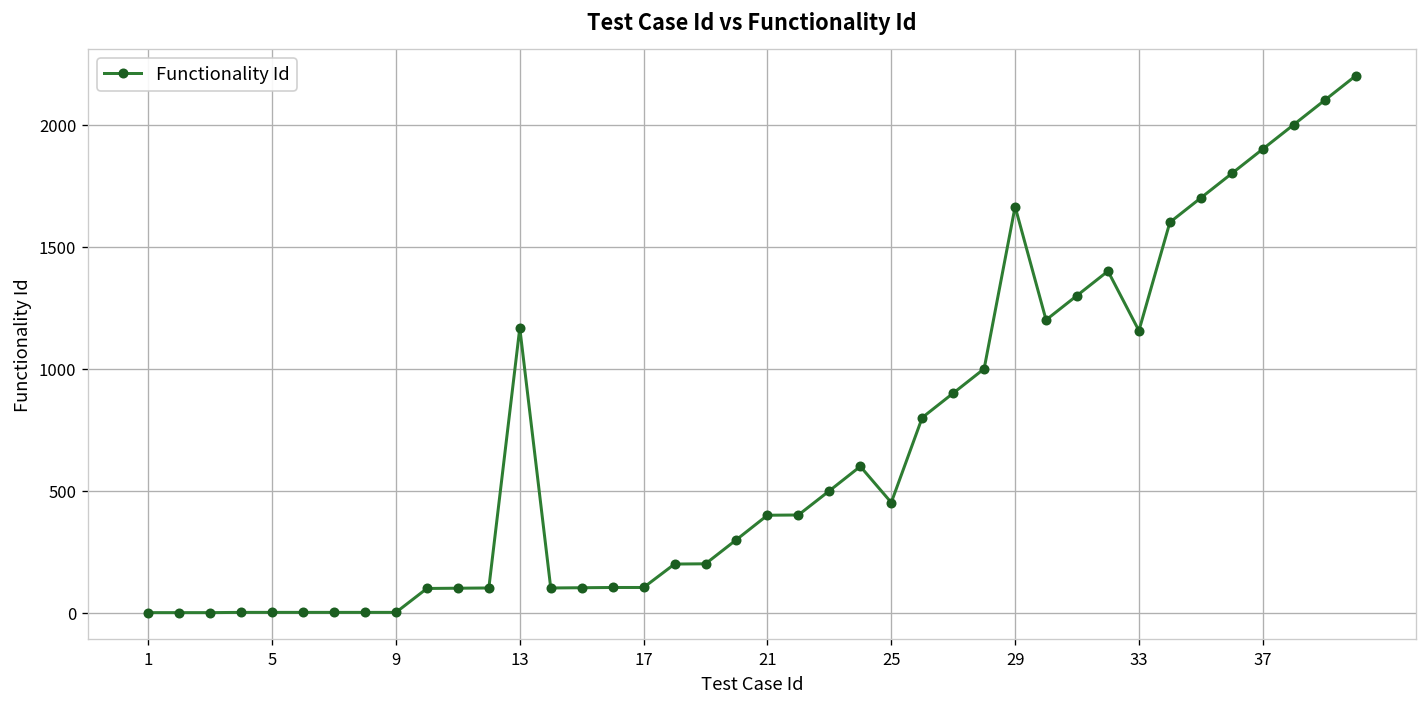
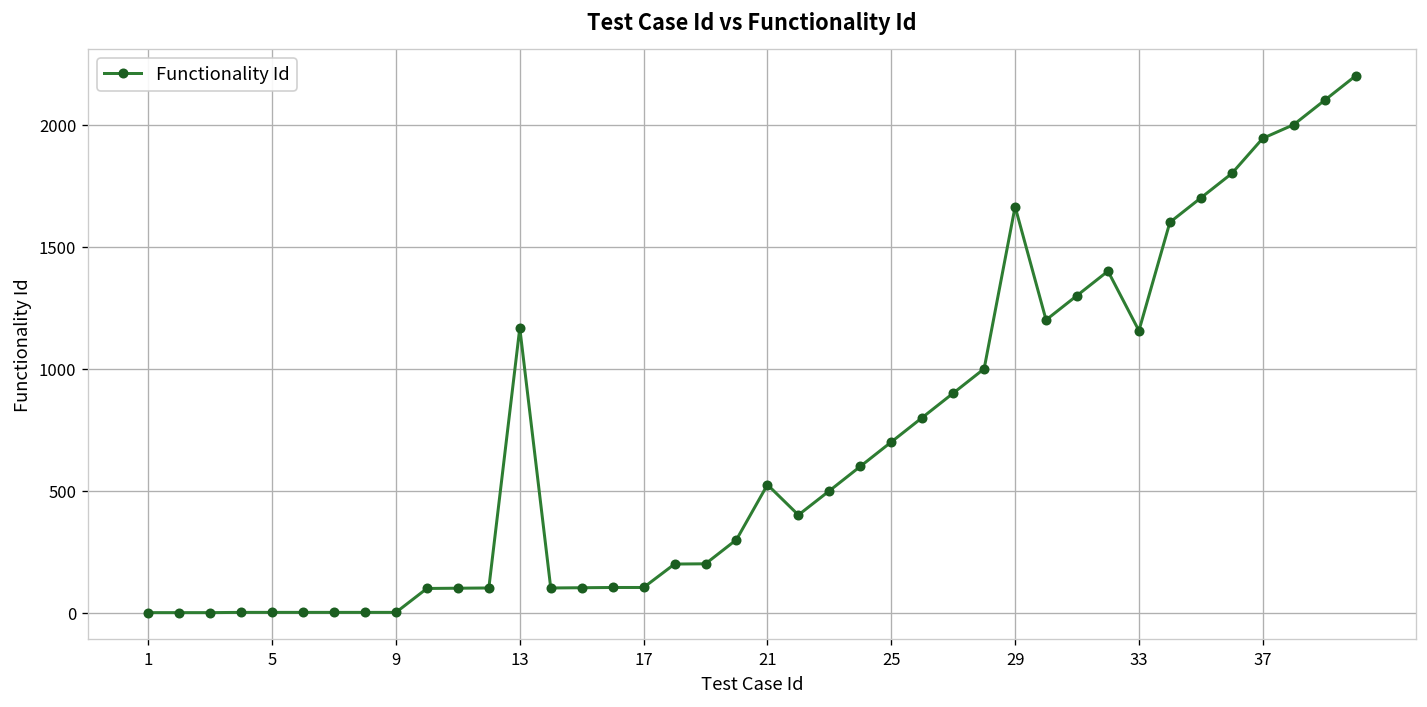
21: 400 -> 530
25: 450 -> 700
37: 1900 -> 1940
